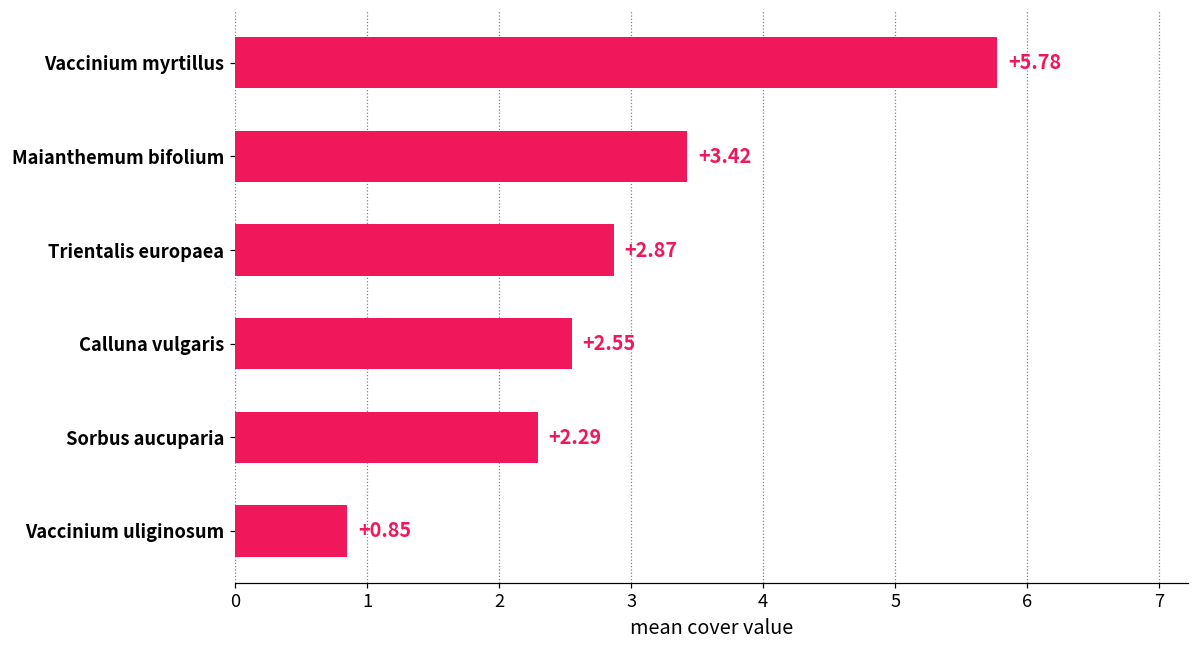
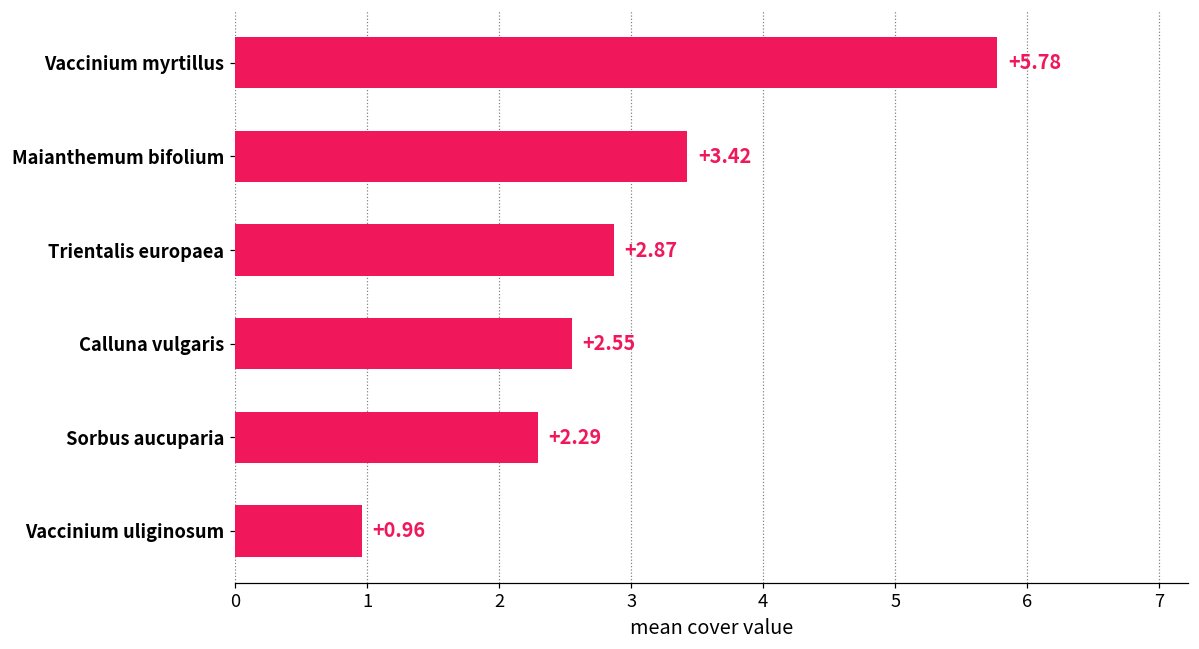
Vaccinium uliginosum: +0.85 -> +0.96
